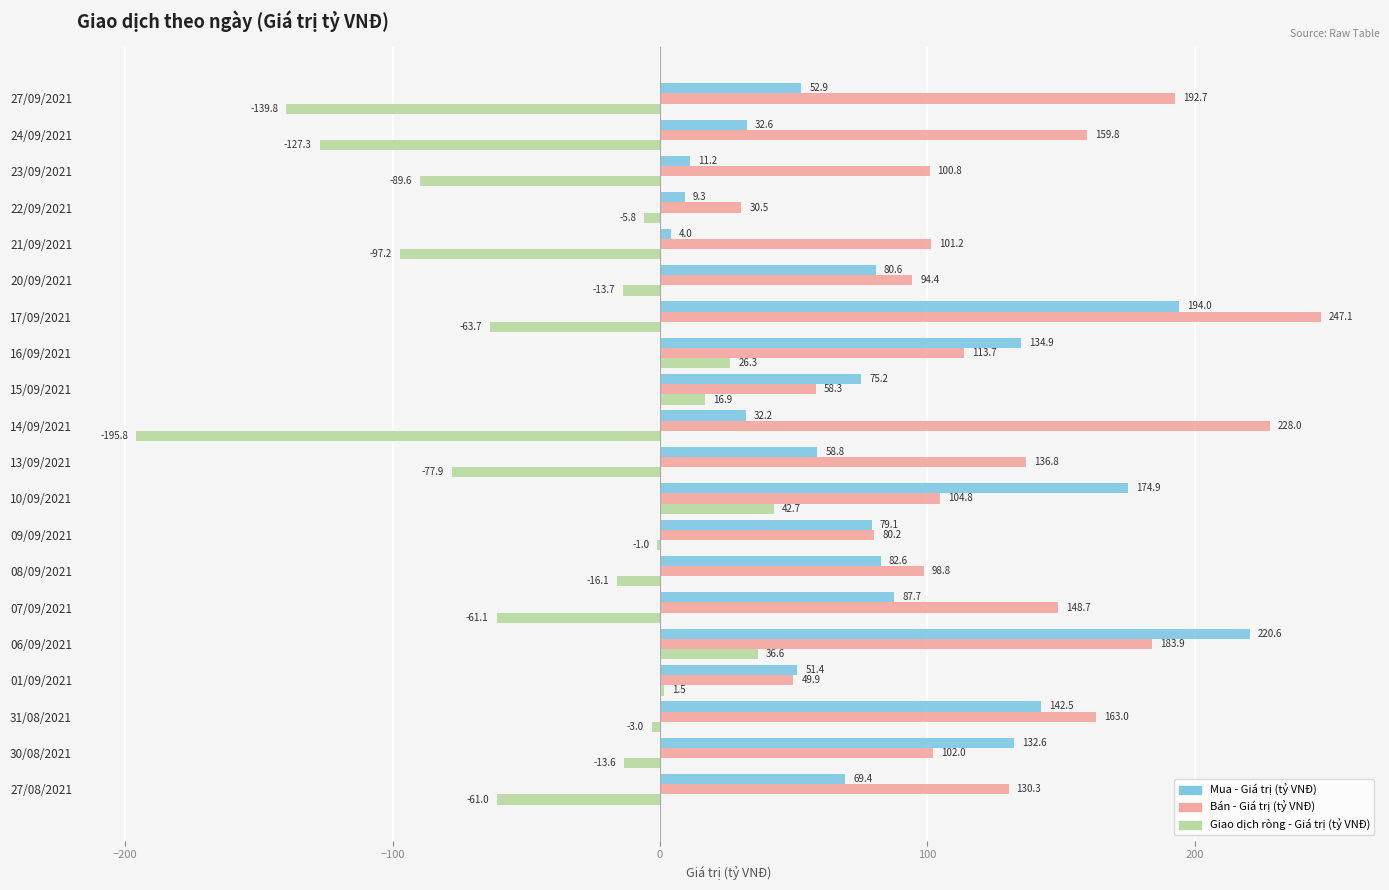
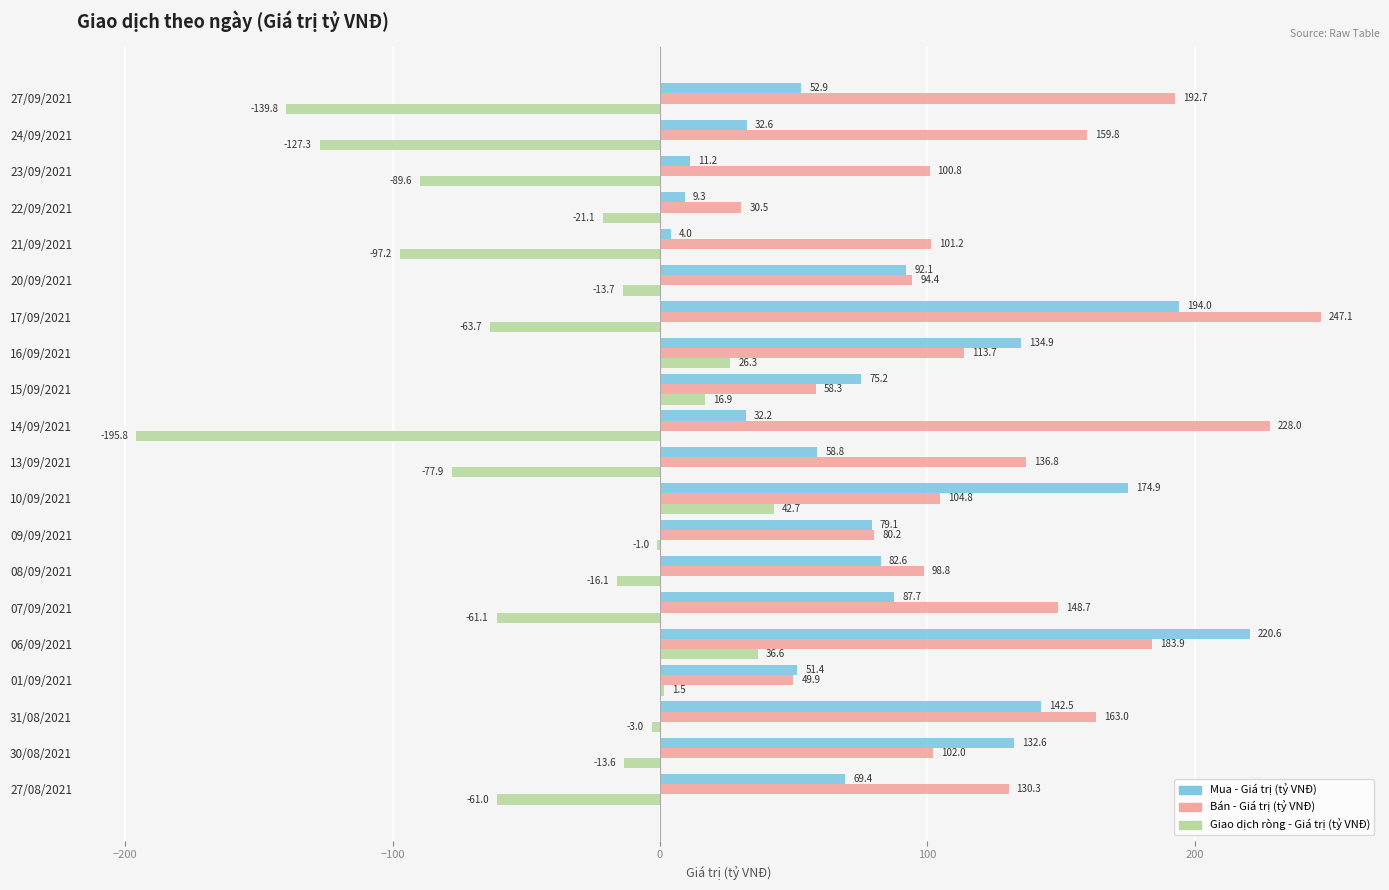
Giao dịch ròng - Giá trị (tỷ VNĐ), 22/09/2021: -5.8 -> -21.1
Mua - Giá trị (tỷ VNĐ), 20/09/2021: 80.6 -> 92.1
